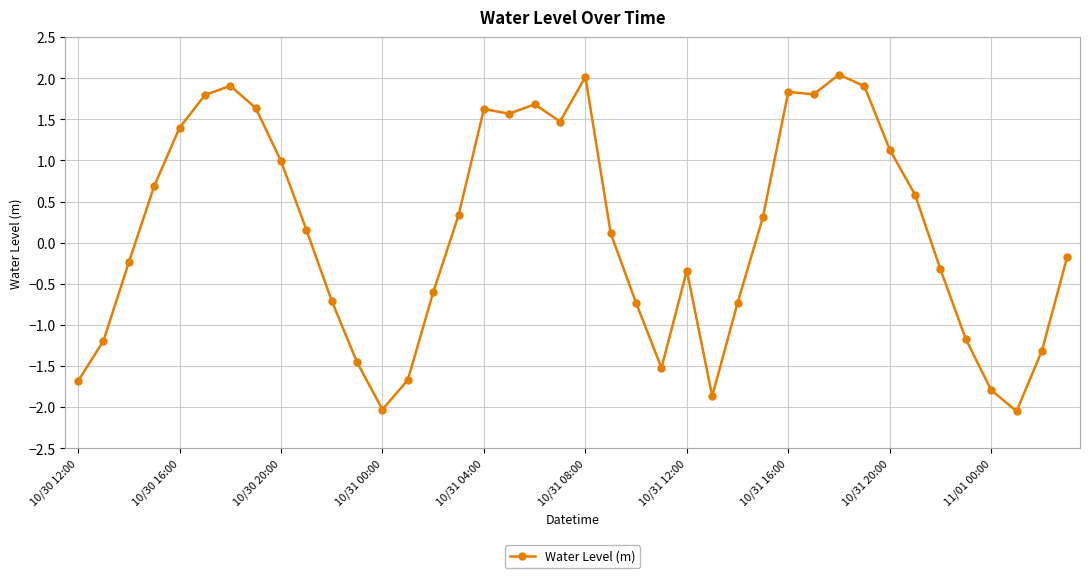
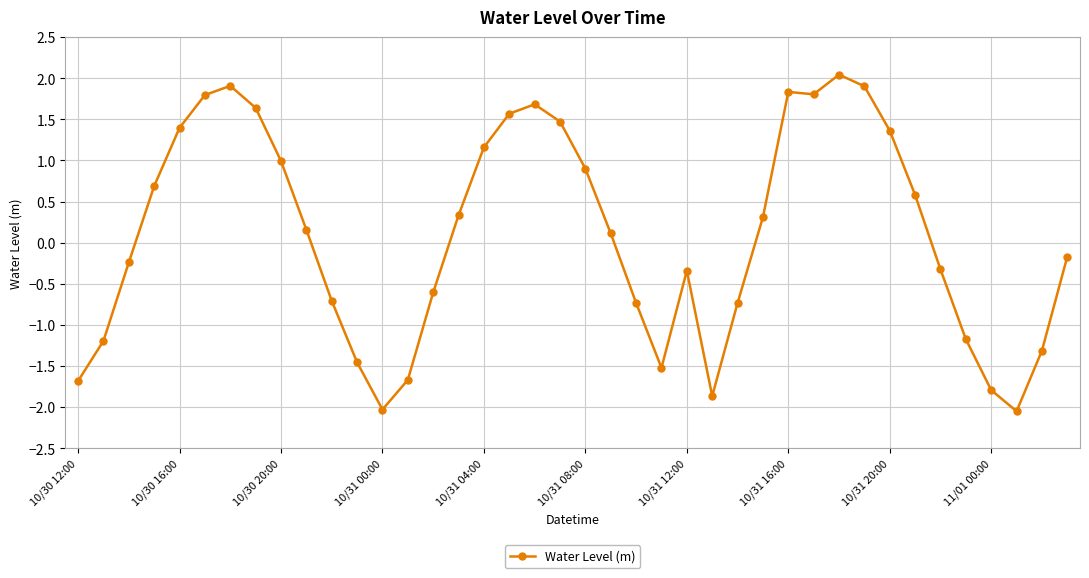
10/31 04:00: 1.6 -> 1.2
10/31 08:00: 2.0 -> 0.9
10/31 20:00: 1.1 -> 1.4
